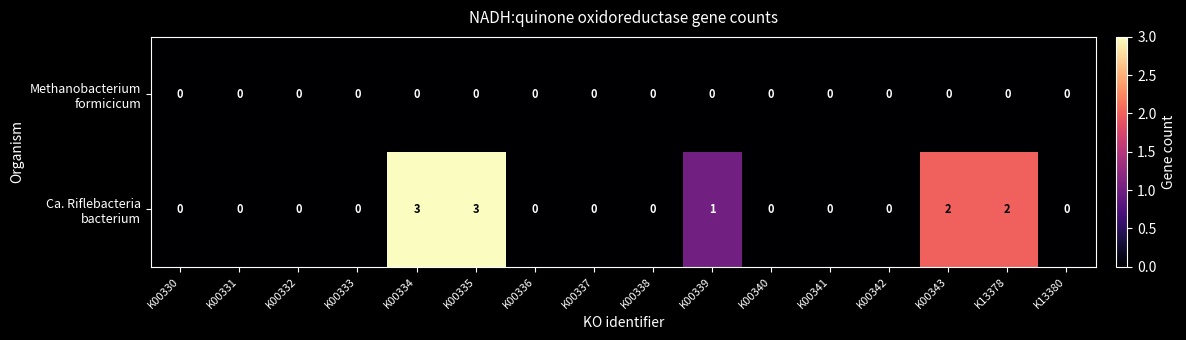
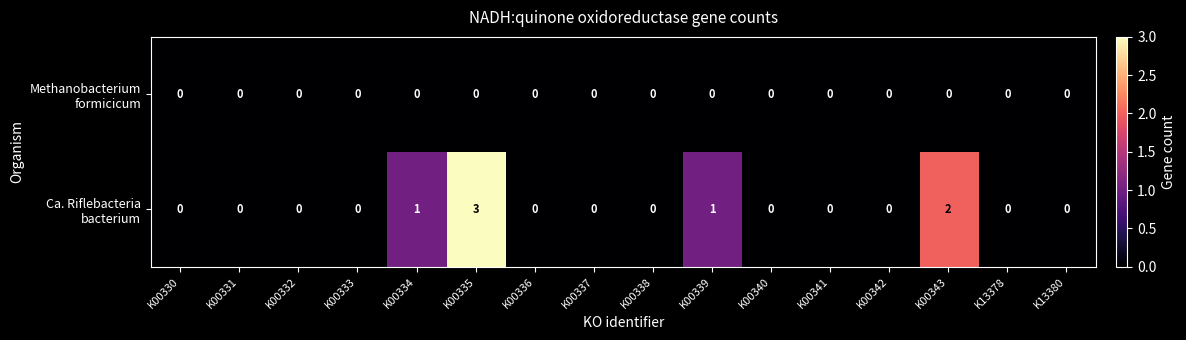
Ca. Riflebacteria bacterium, K00334: 3 -> 1
Ca. Riflebacteria bacterium, K13378: 2 -> 0
